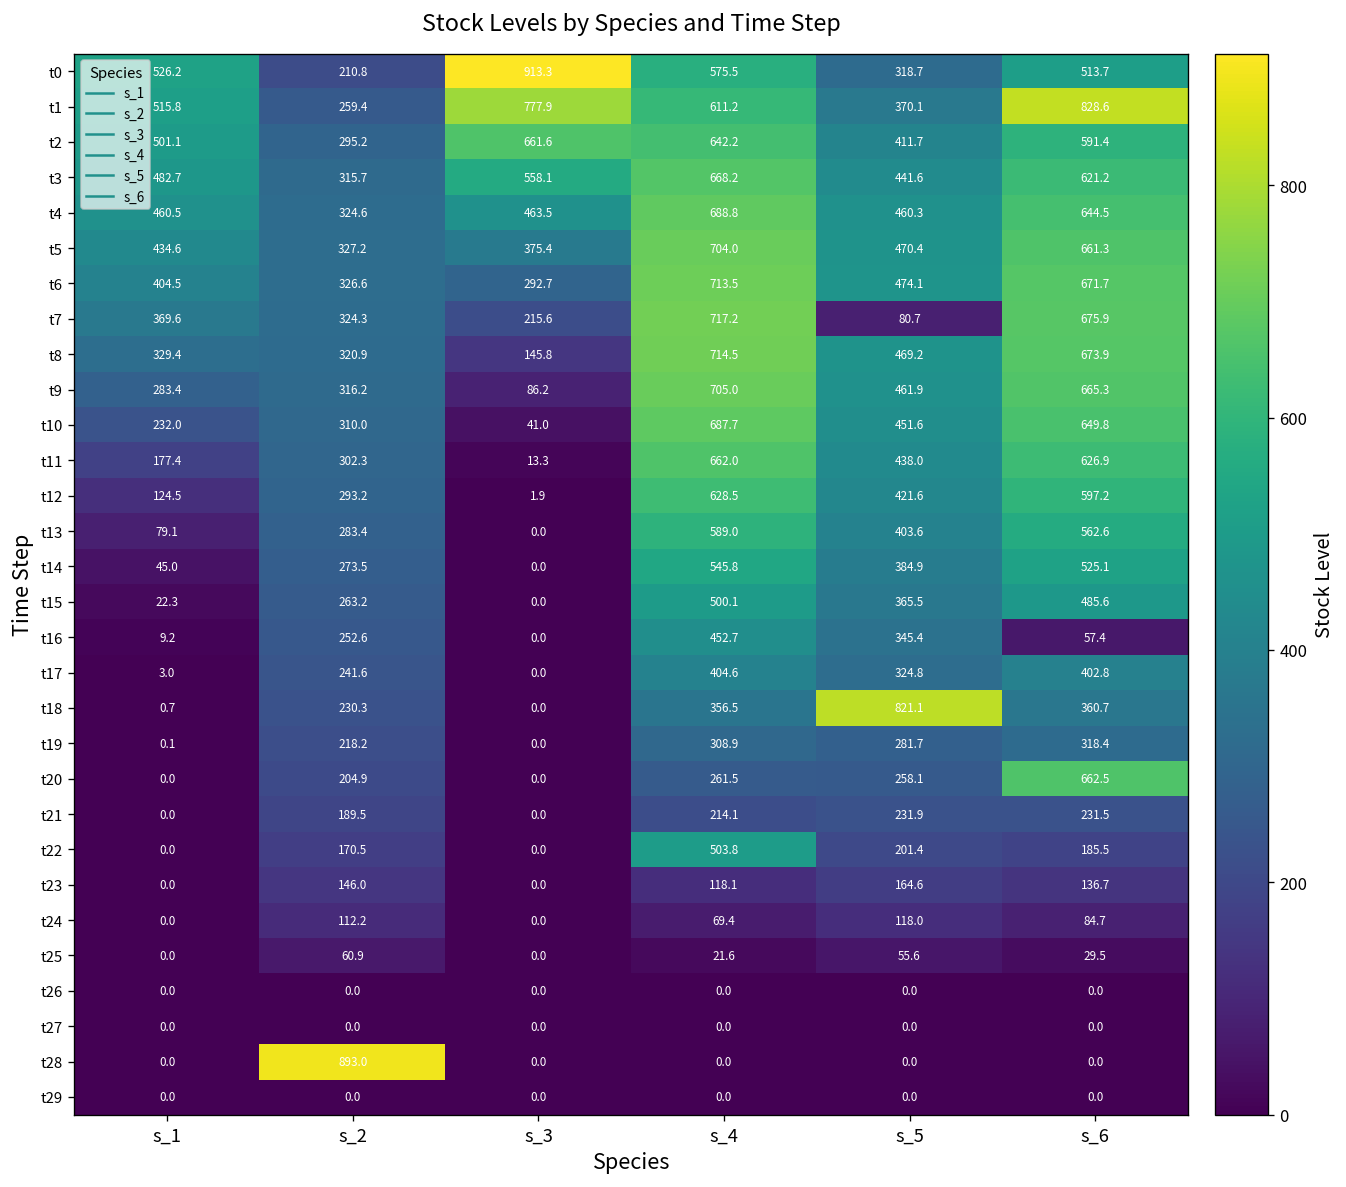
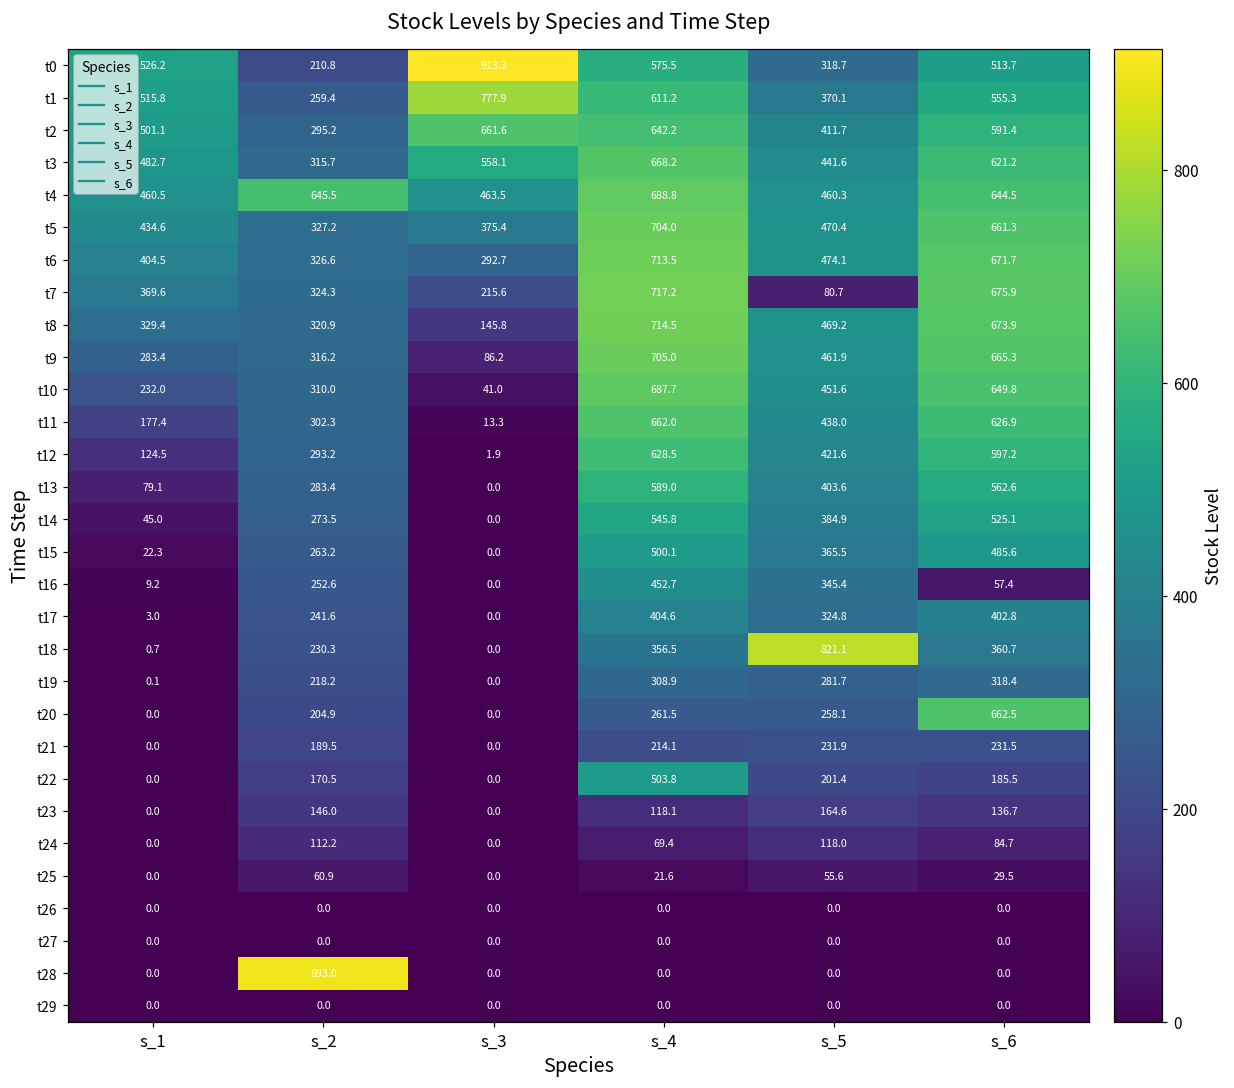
t1, s_6: 828.6 -> 555.3
t4, s_2: 324.6 -> 645.5
